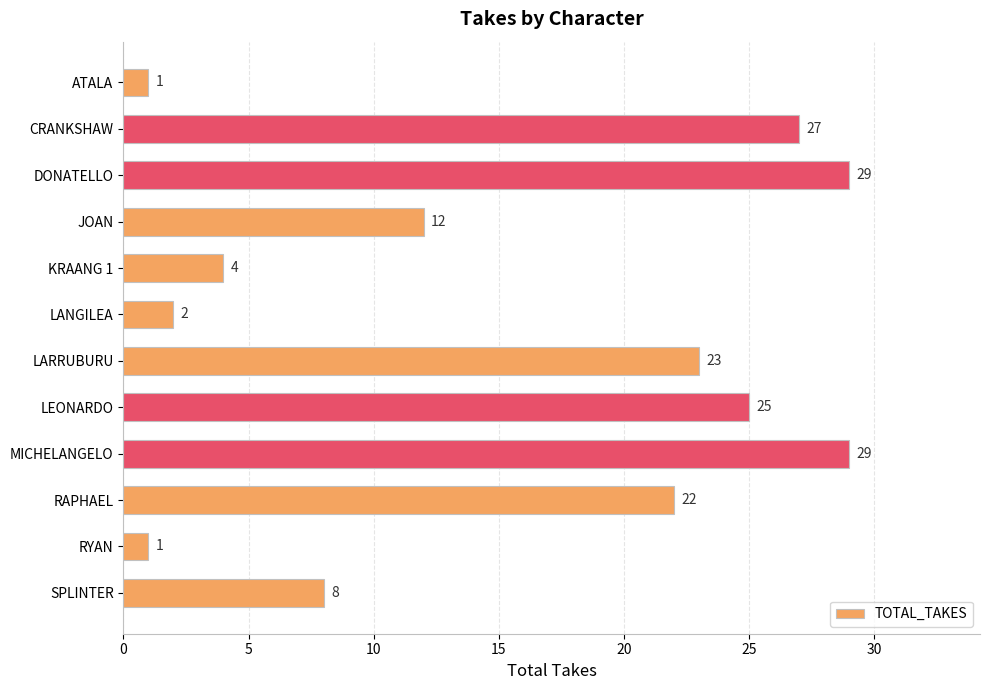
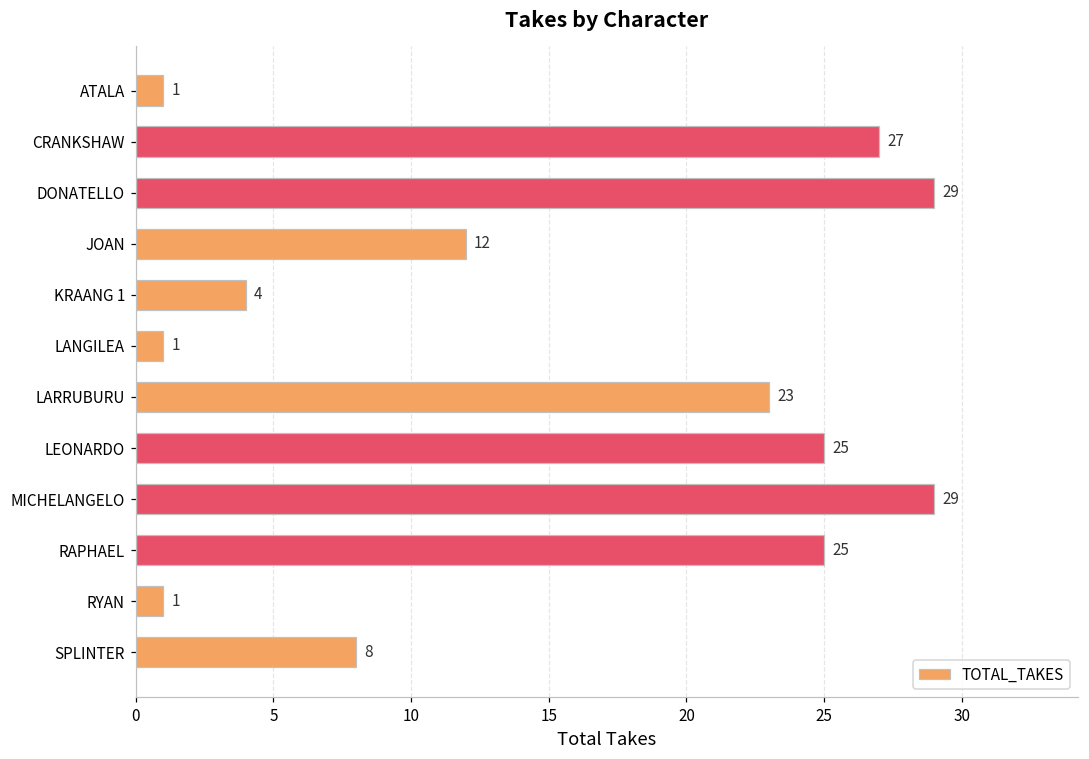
LANGILEA: 2 -> 1
RAPHAEL: 22 -> 25
